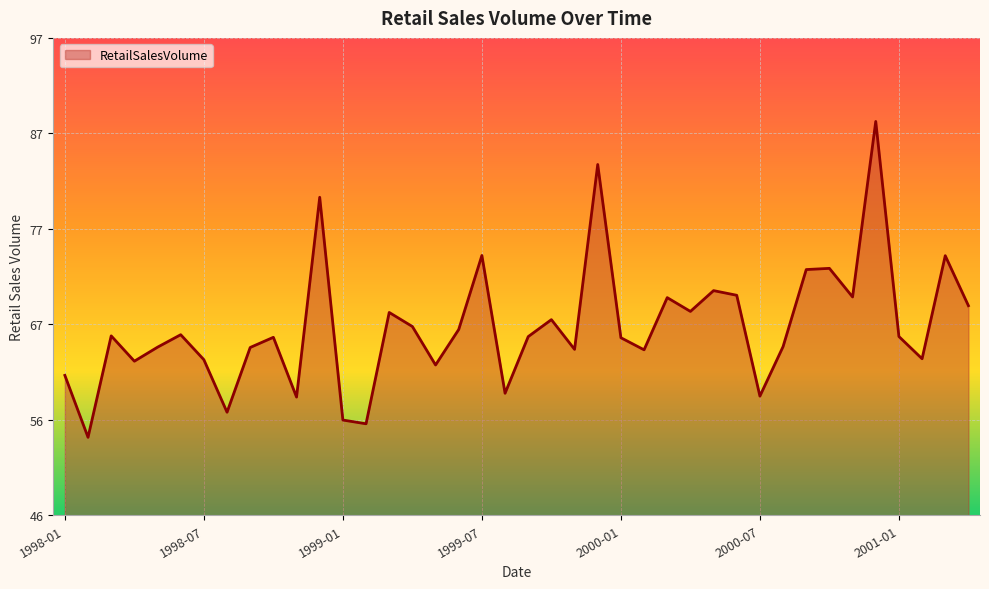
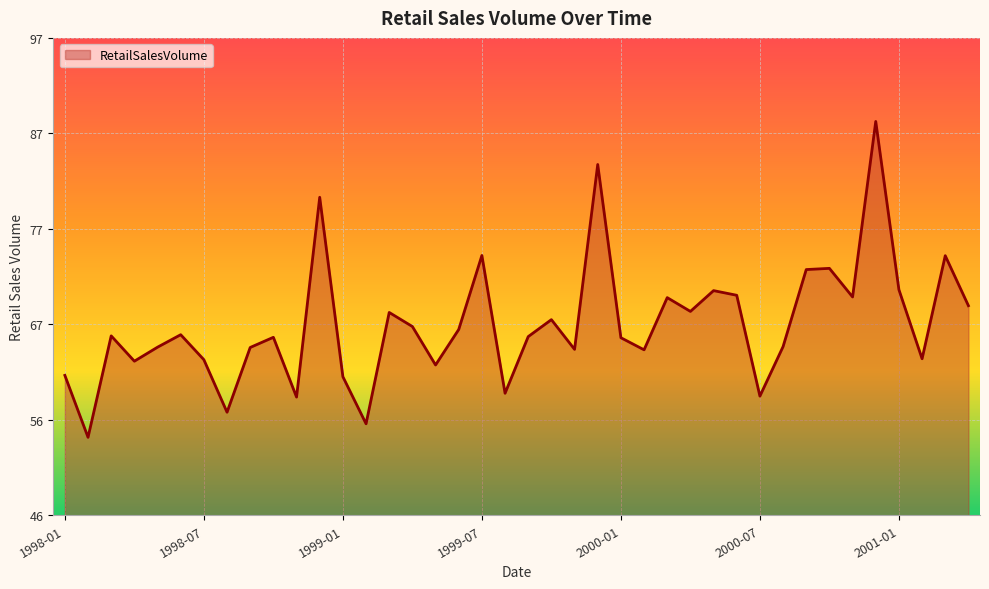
1999-01: 56 -> 61
2001-01: 65 -> 70
